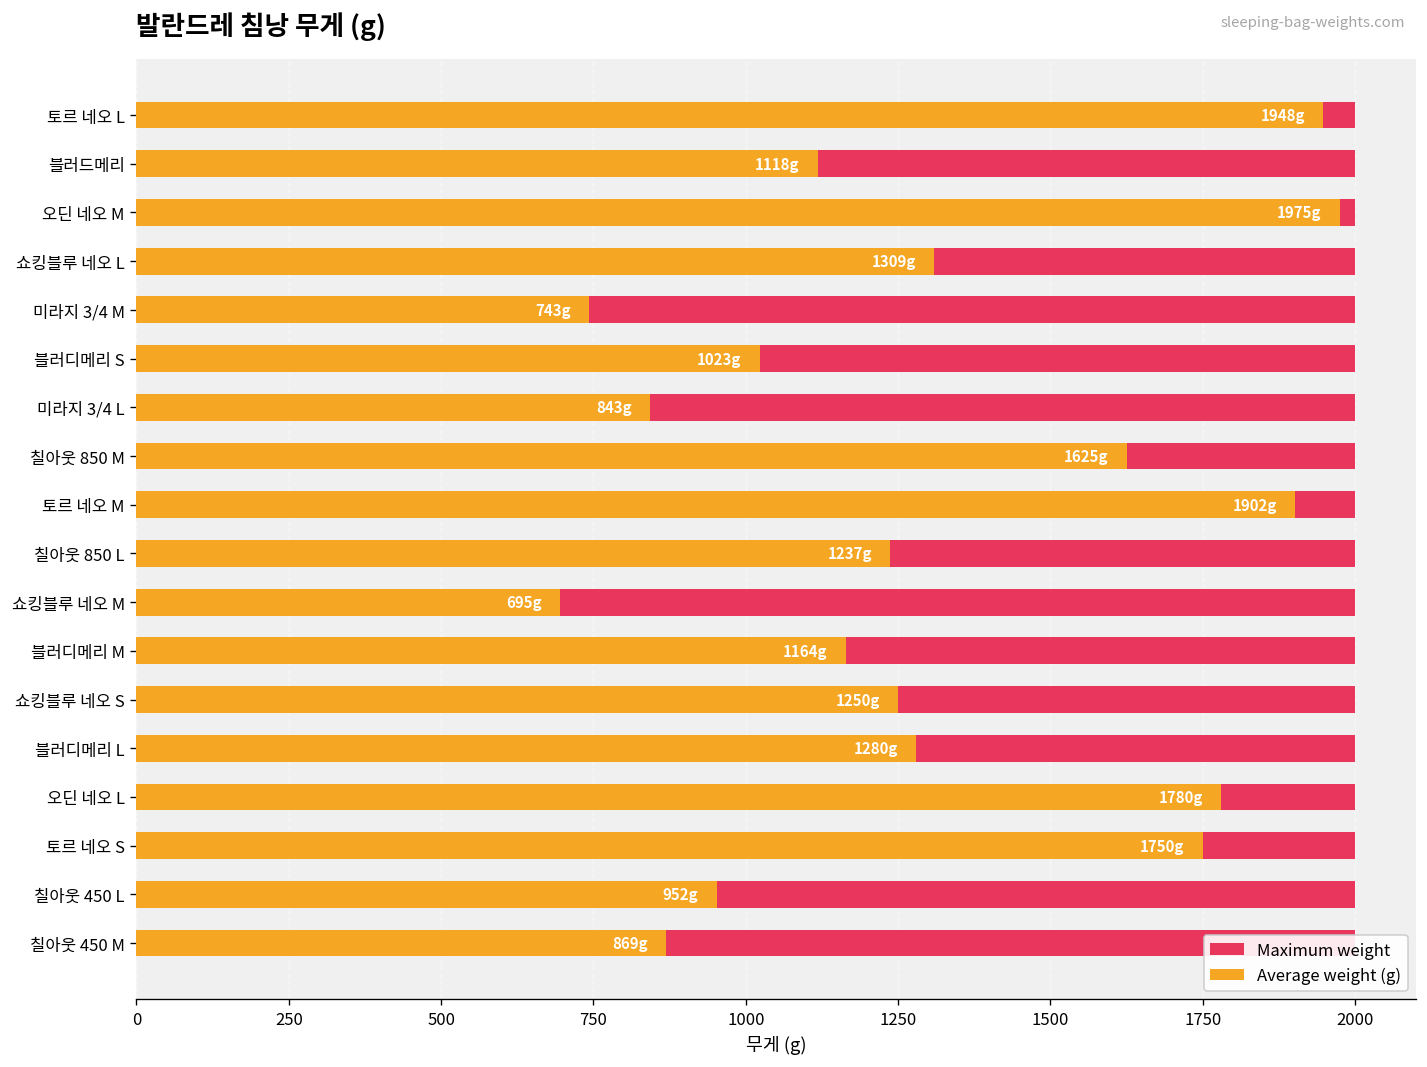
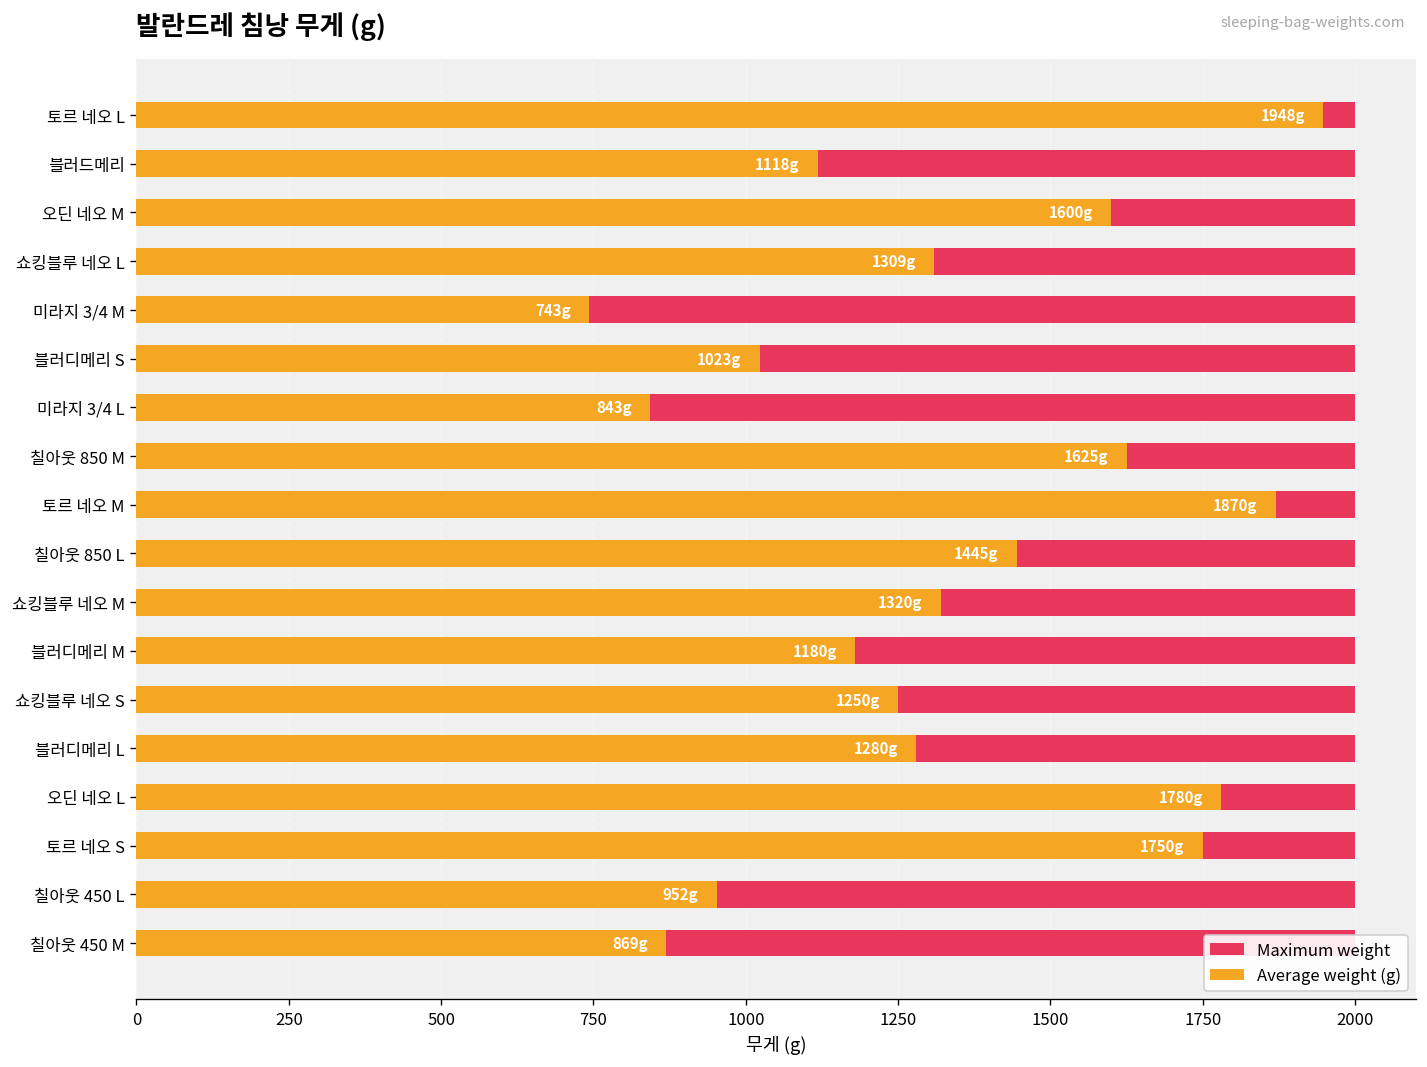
Average weight (g), 오딘 네오 M: 1975g -> 1600g
Average weight (g), 토르 네오 M: 1902g -> 1870g
Average weight (g), 칠아웃 850 L: 1237g -> 1445g
Average weight (g), 쇼킹블루 네오 M: 695g -> 1320g
Average weight (g), 블러디메리 M: 1164g -> 1180g
